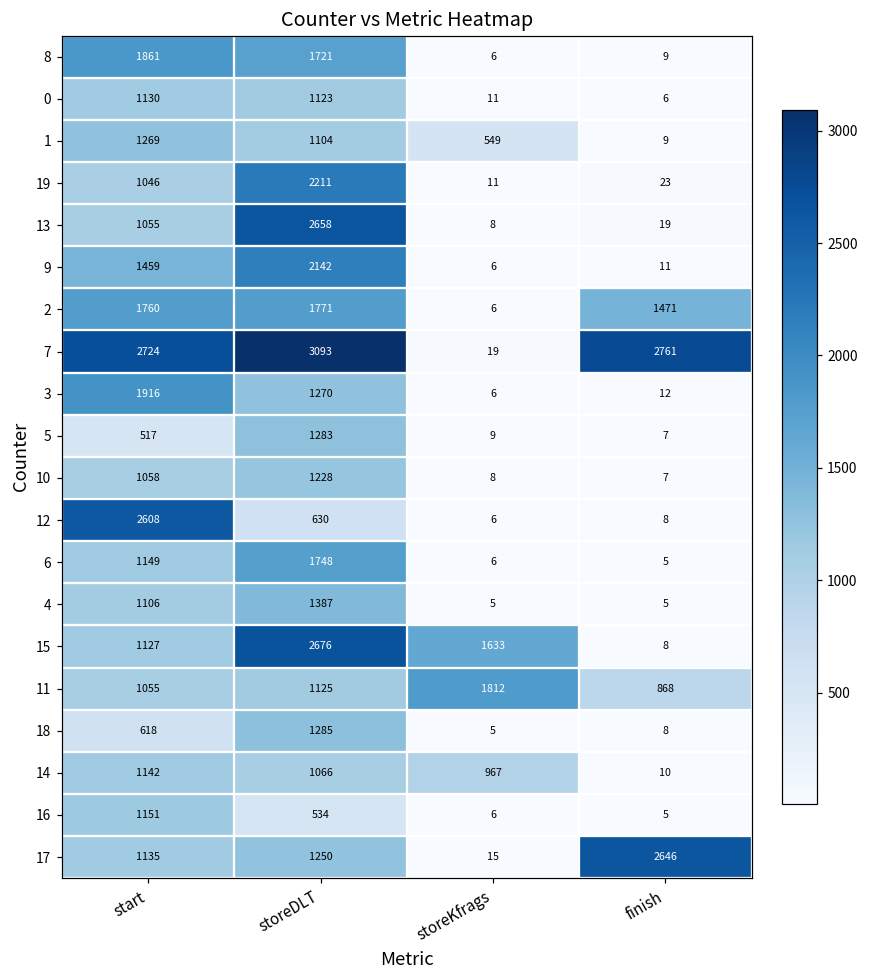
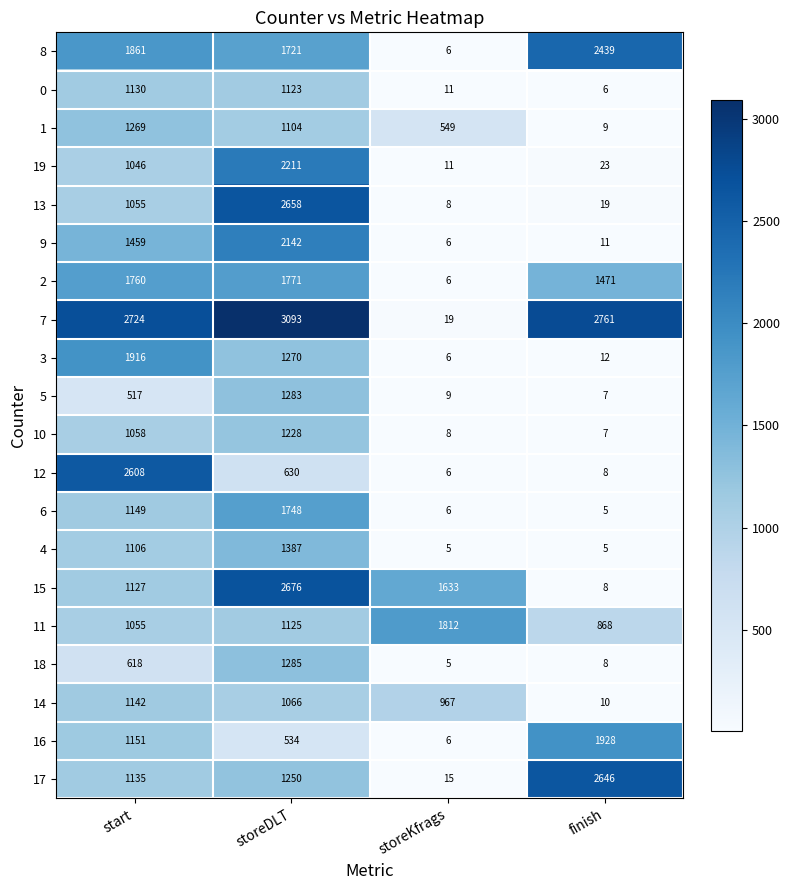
8, finish: 9 -> 2439
16, finish: 5 -> 1928
